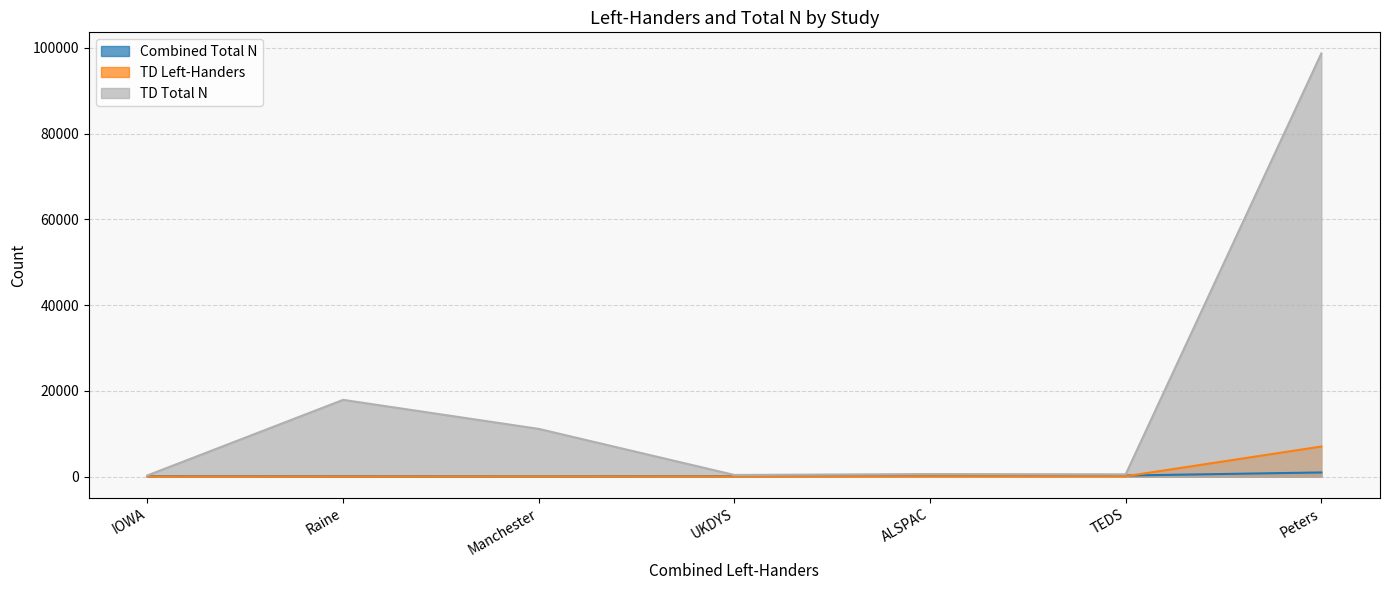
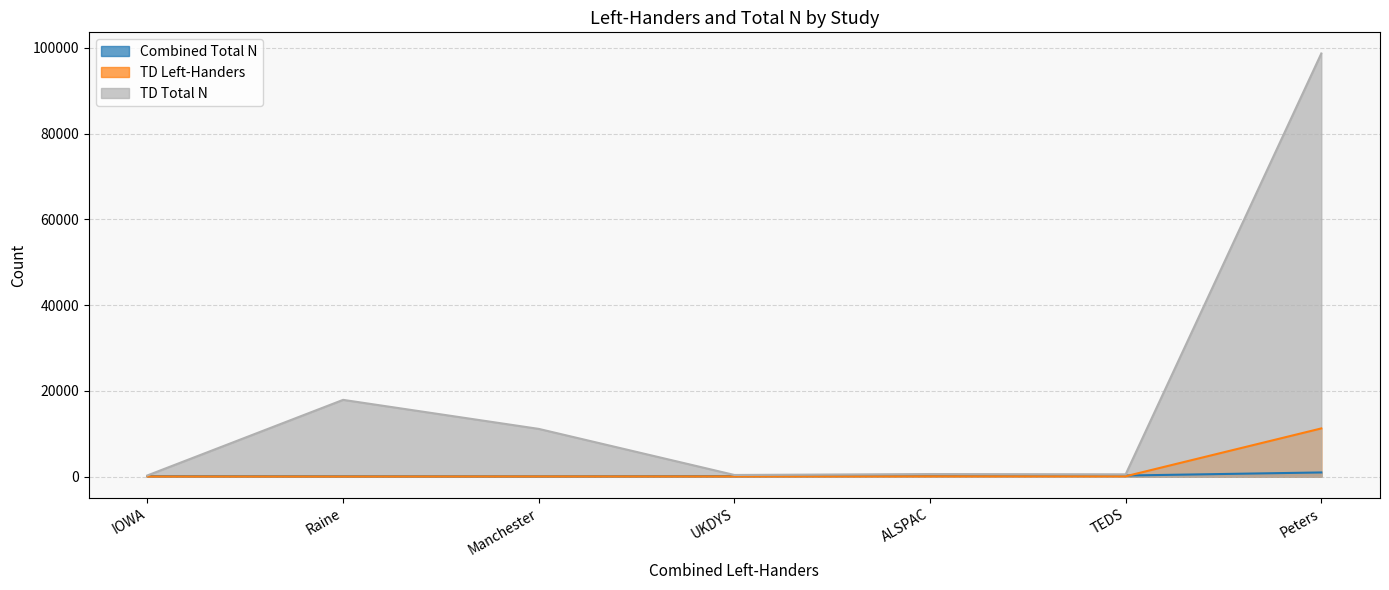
TD Left-Handers, Peters: 7000 -> 11000
